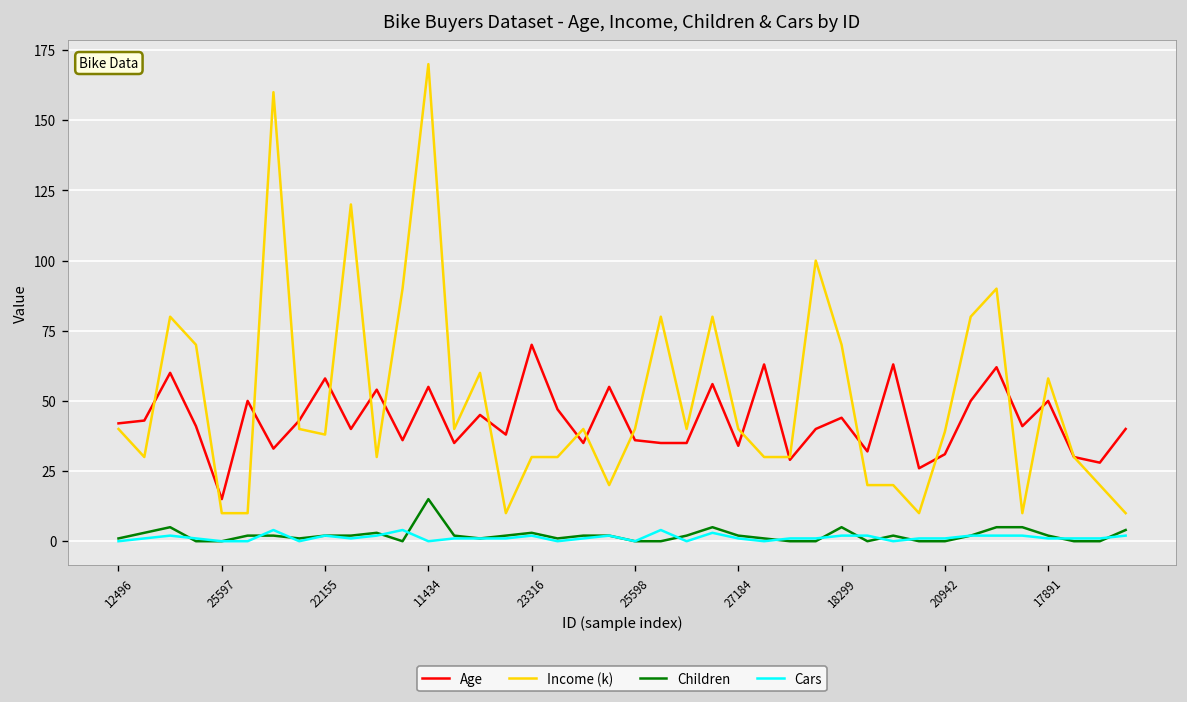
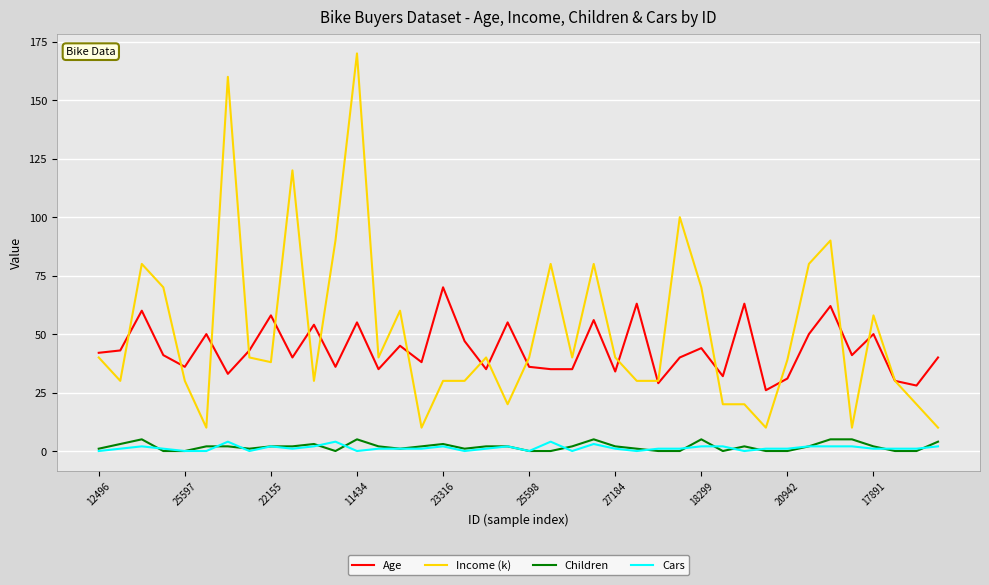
Age, 25597: 15 -> 36
Income (k), 25597: 10 -> 30
Children, 11434: 15 -> 5
